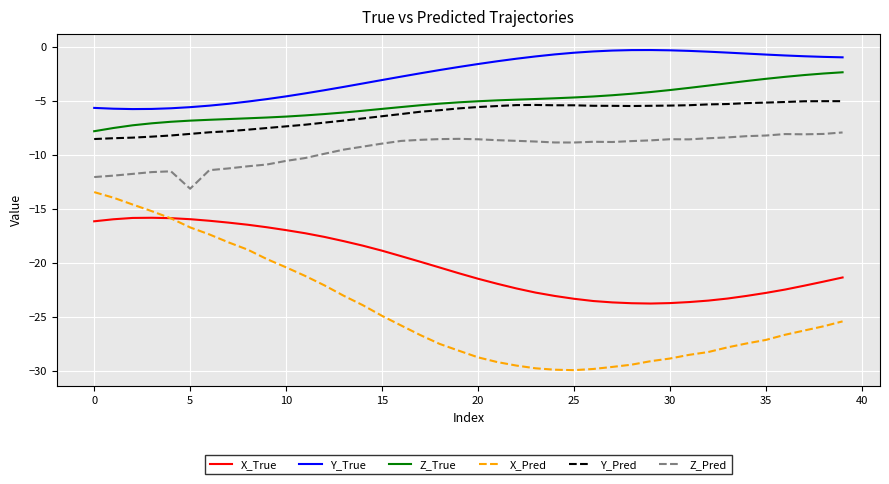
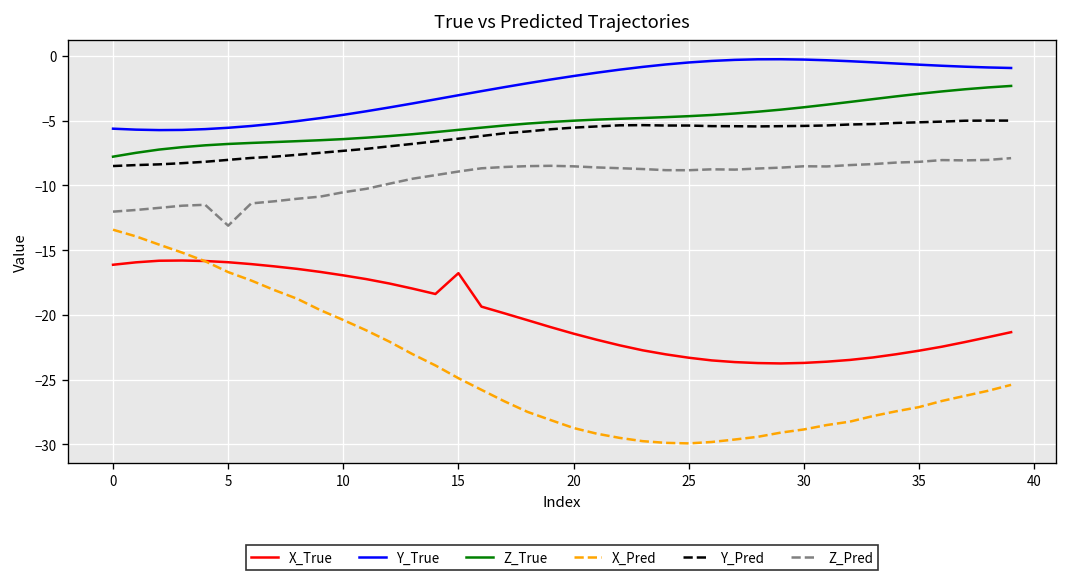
X_True, 15: -18.9 -> -16.8
